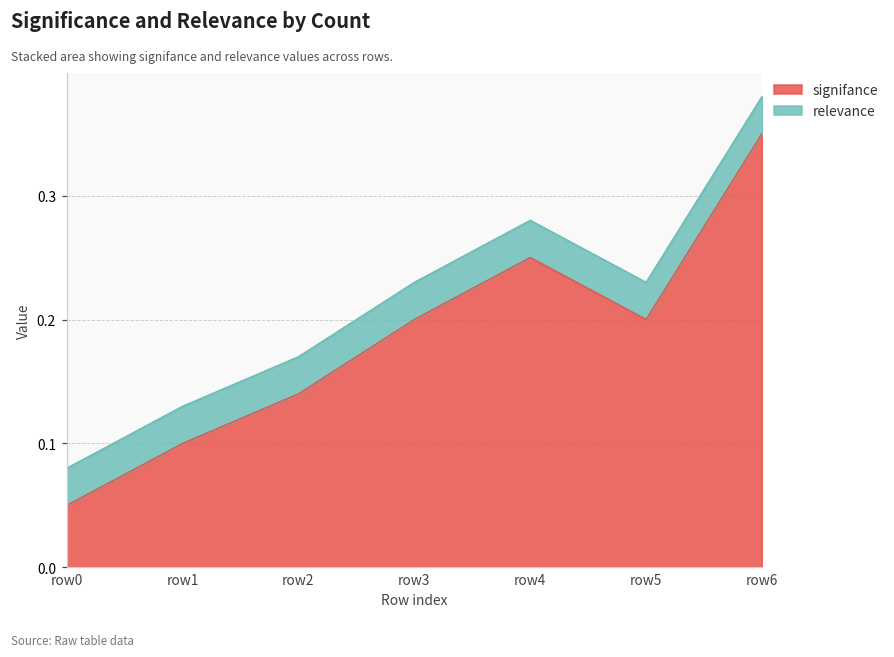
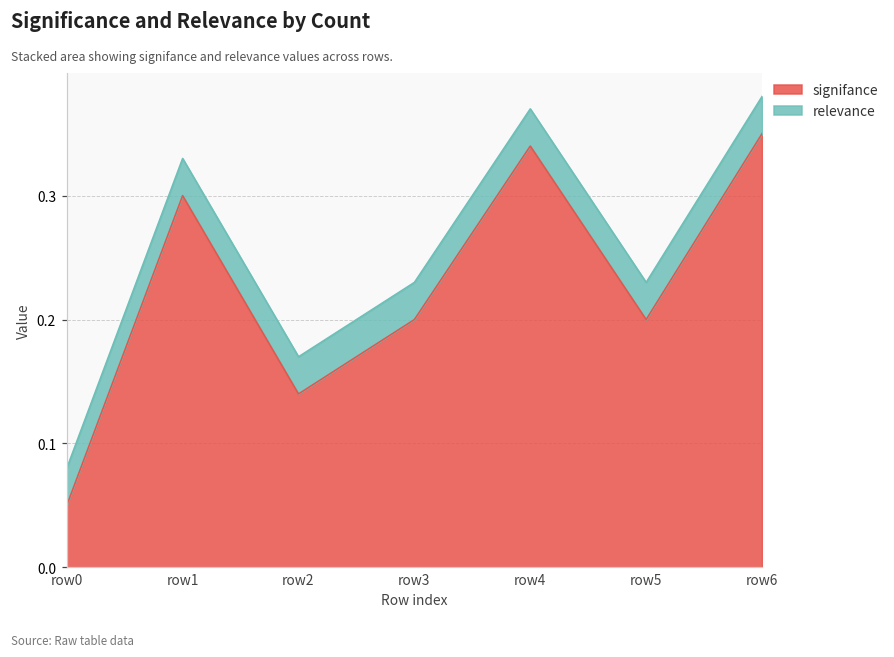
signifance, row1: 0.1 -> 0.3
signifance, row4: 0.25 -> 0.34
